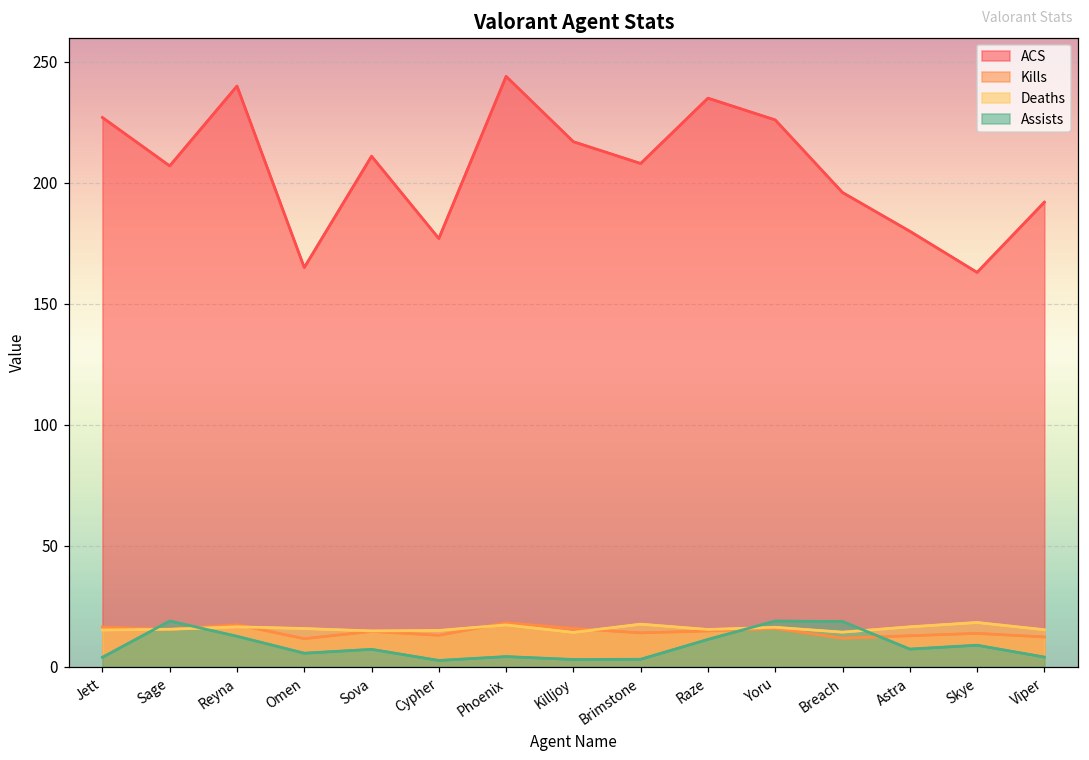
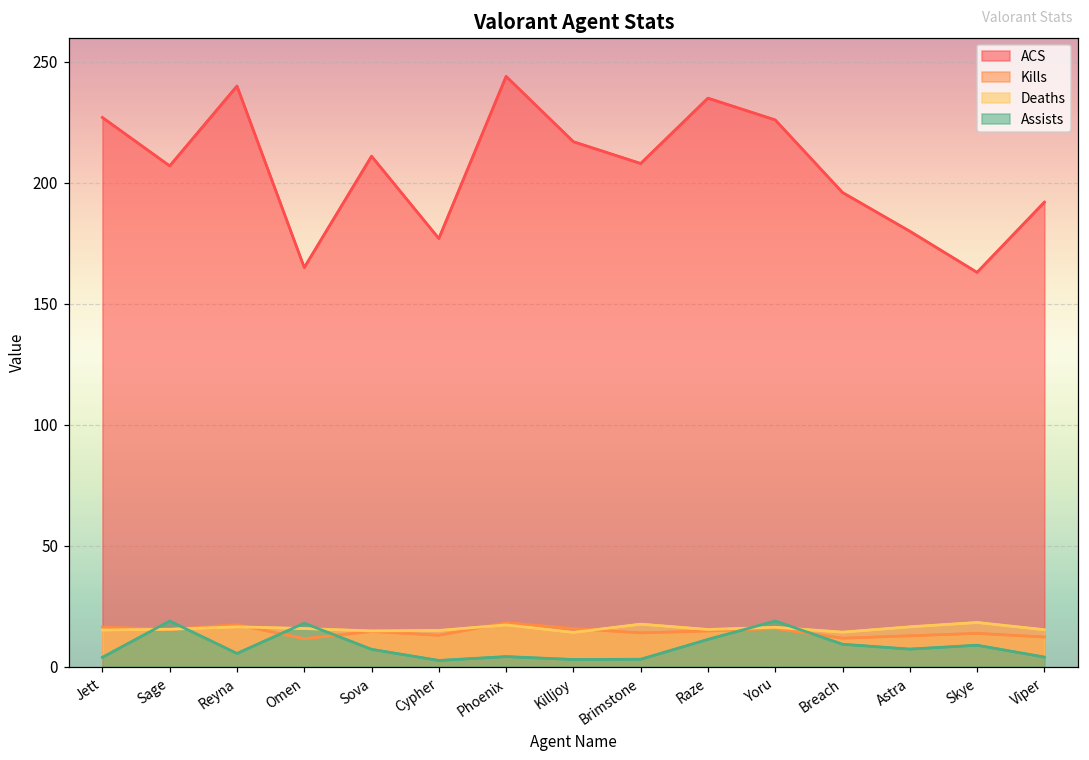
Assists, Reyna: 13 -> 6
Assists, Omen: 6 -> 18
Assists, Breach: 19 -> 9
